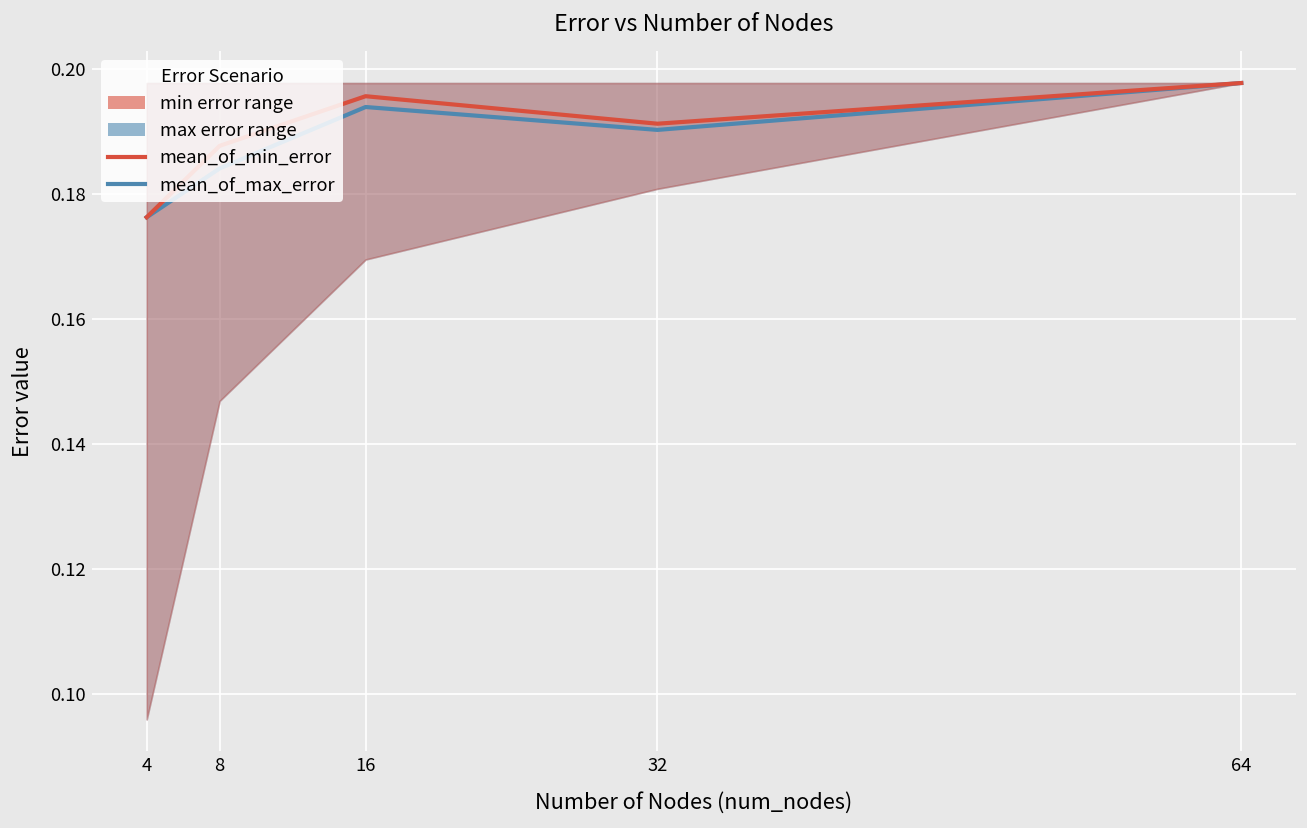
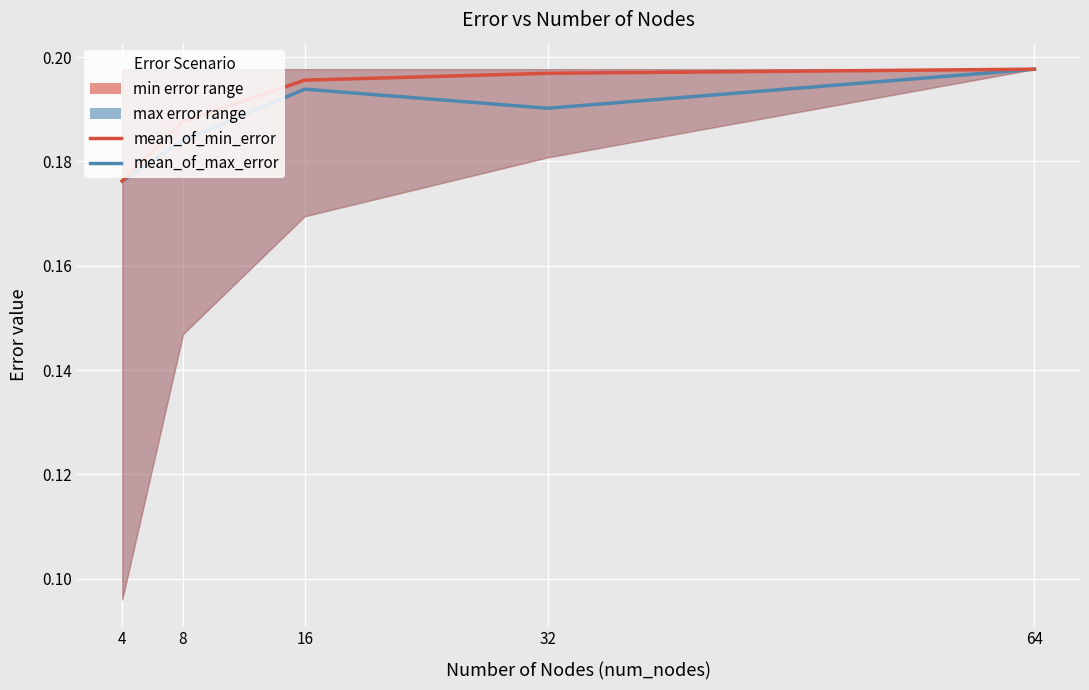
mean_of_min_error, 32: 0.191 -> 0.197
